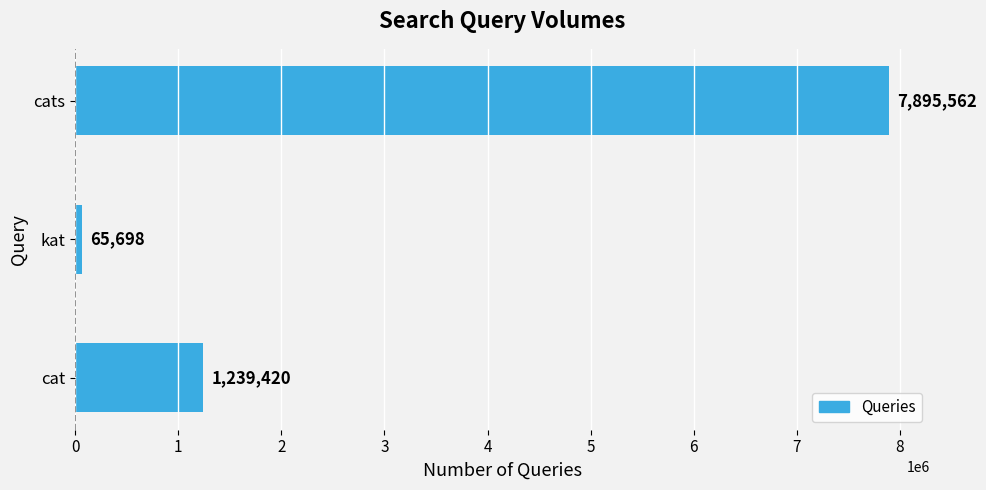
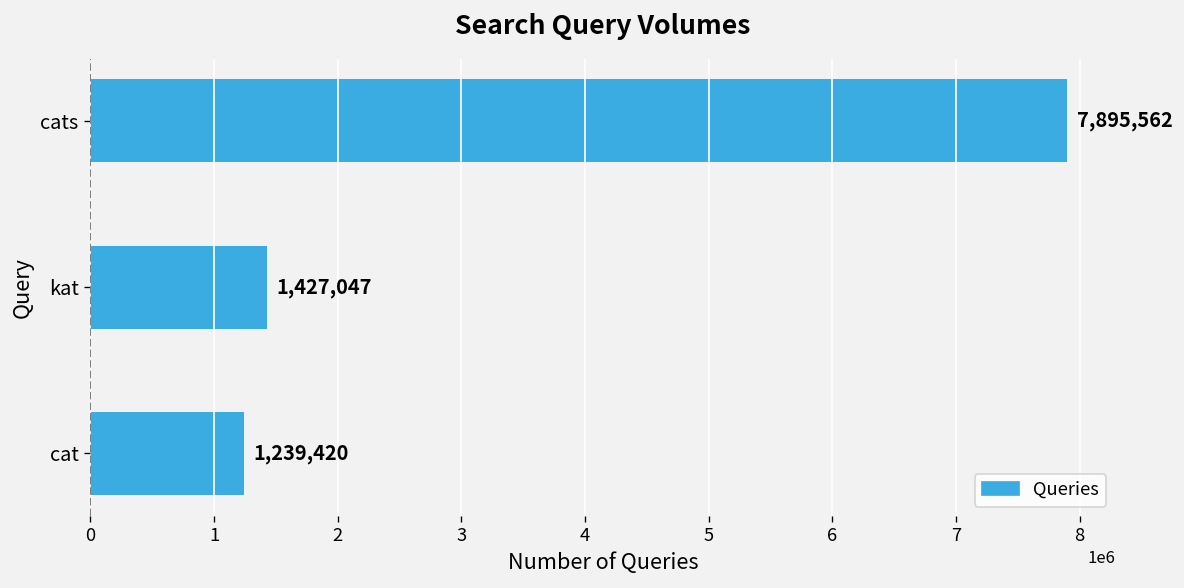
kat: 65,698 -> 1,427,047
